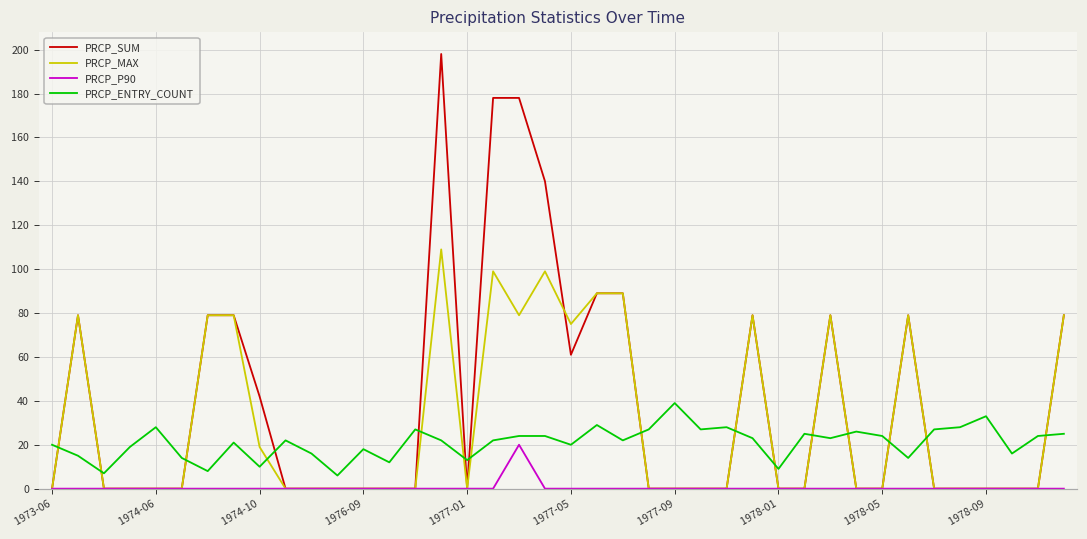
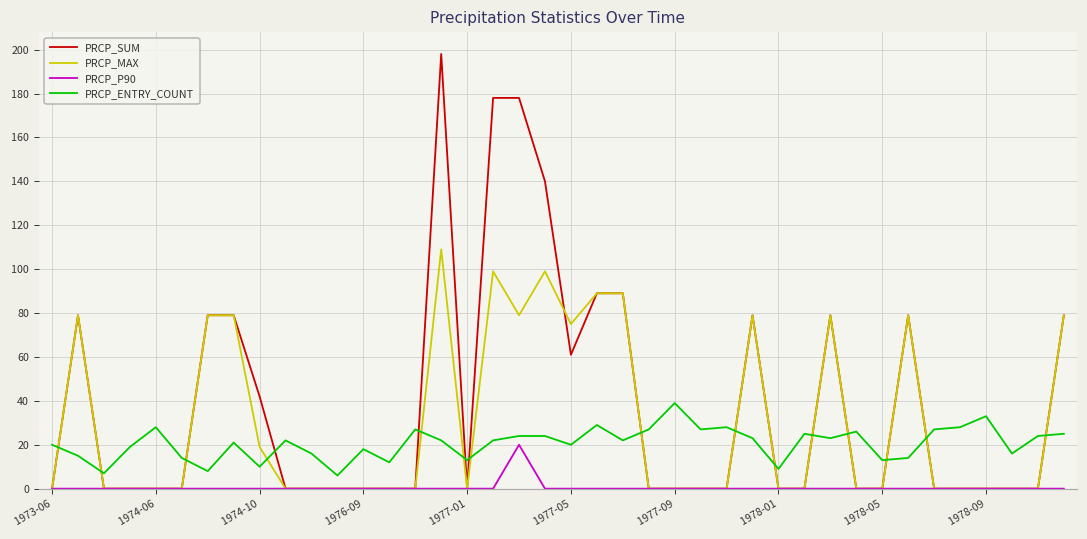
PRCP_ENTRY_COUNT, 1978-05: 24 -> 13
